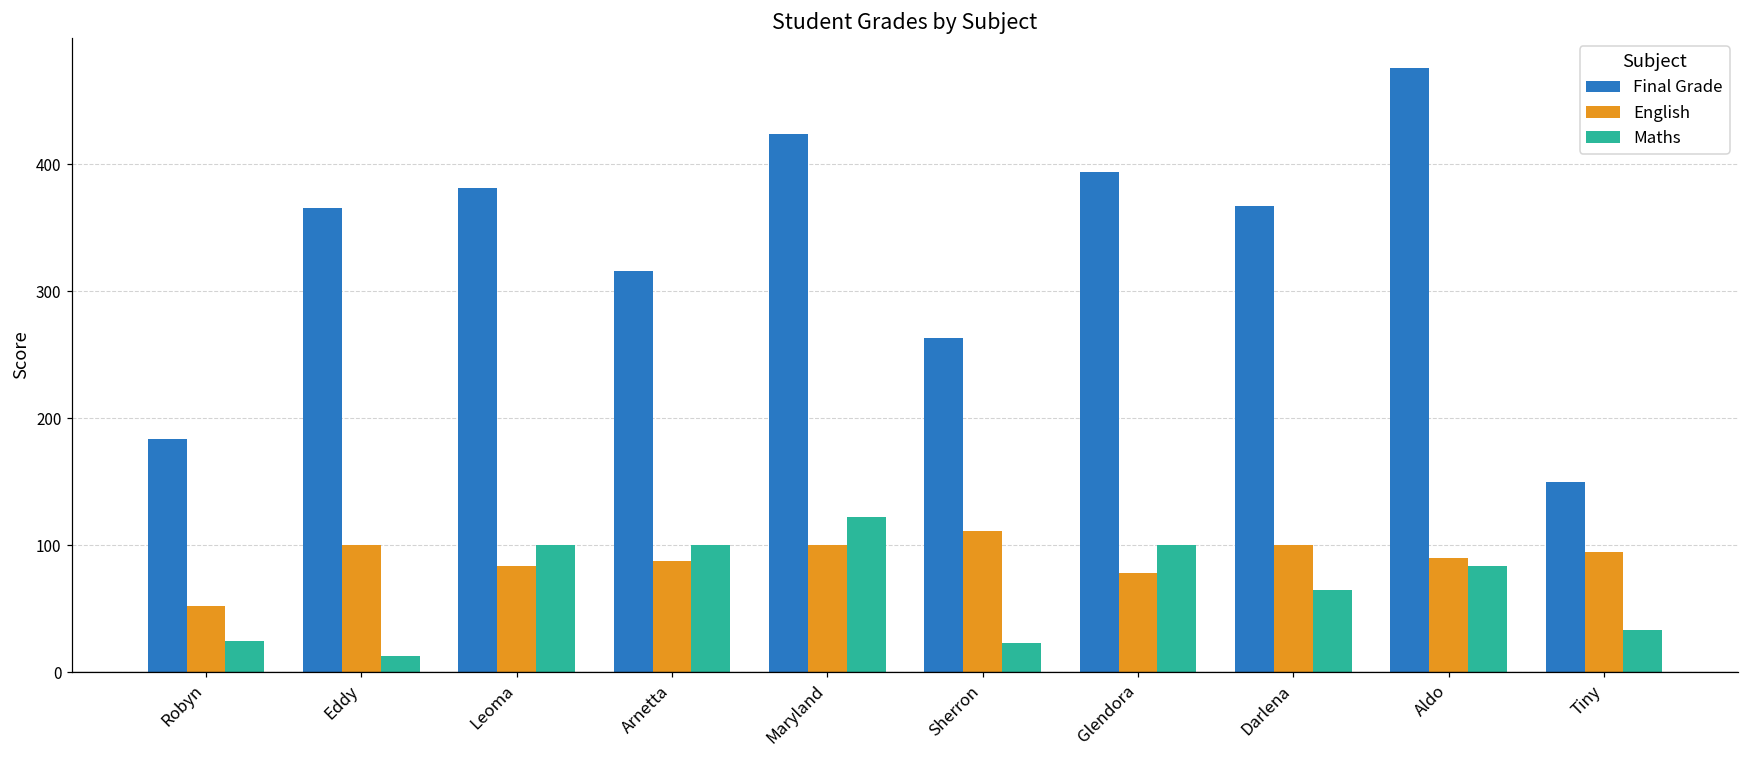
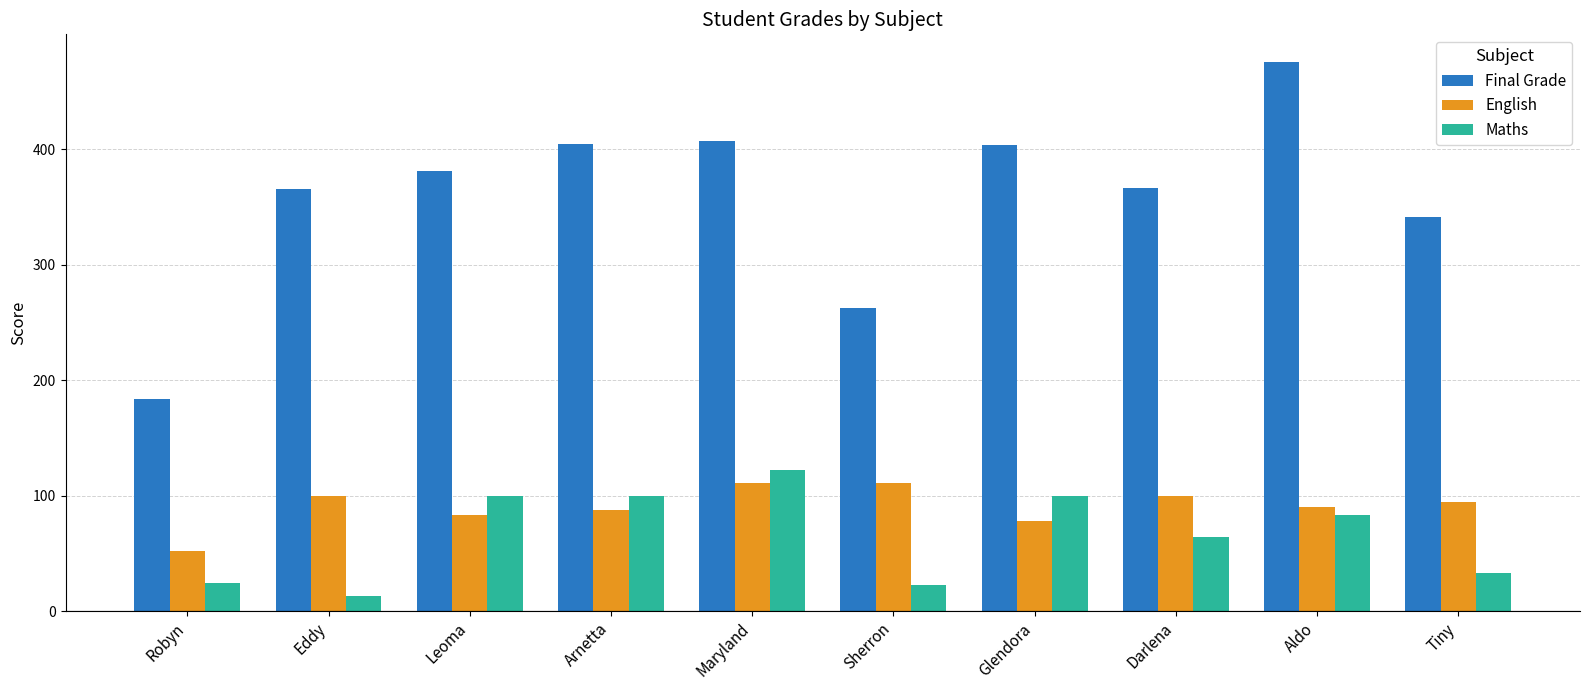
Final Grade, Arnetta: 316 -> 404
Final Grade, Maryland: 424 -> 408
English, Maryland: 100 -> 111
Final Grade, Glendora: 394 -> 404
Final Grade, Tiny: 150 -> 341
